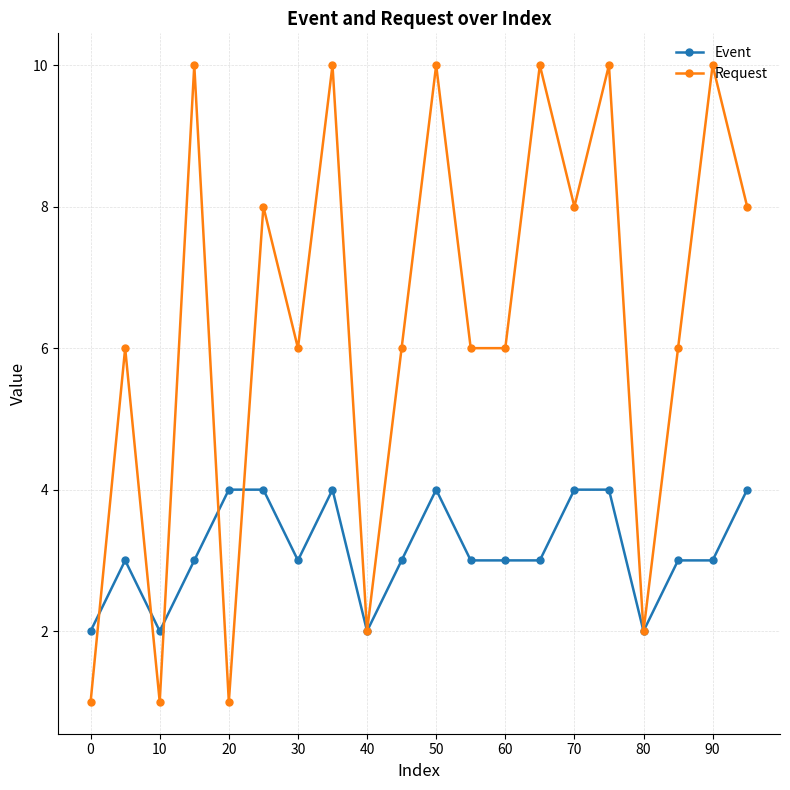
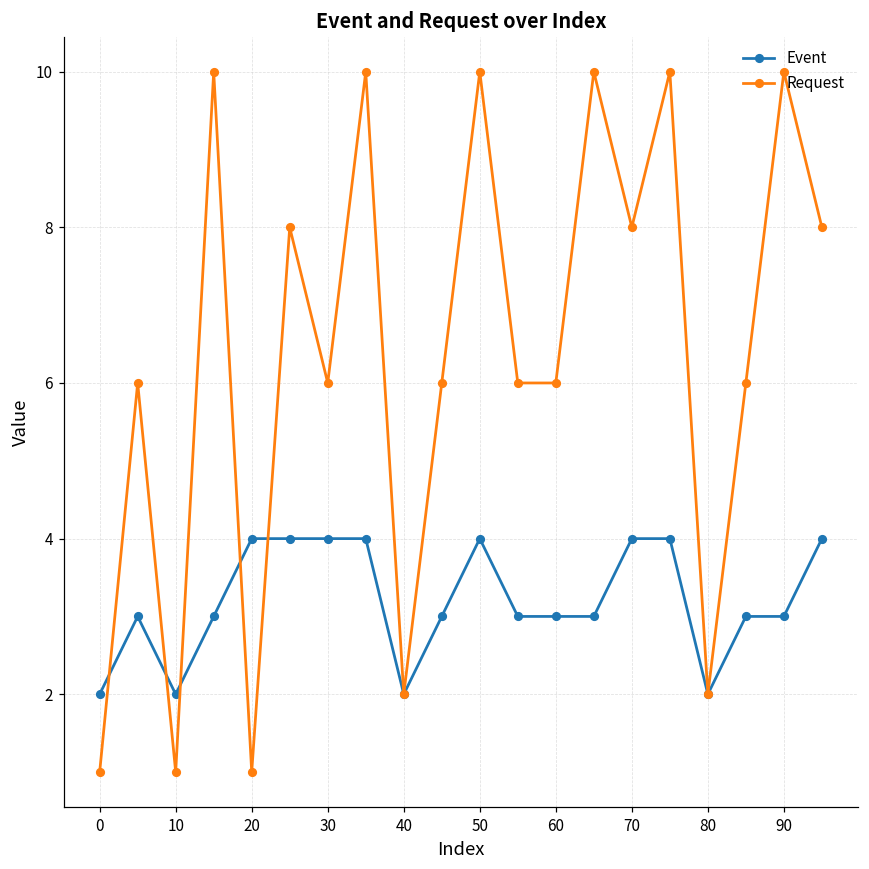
Event, 30: 3 -> 4
